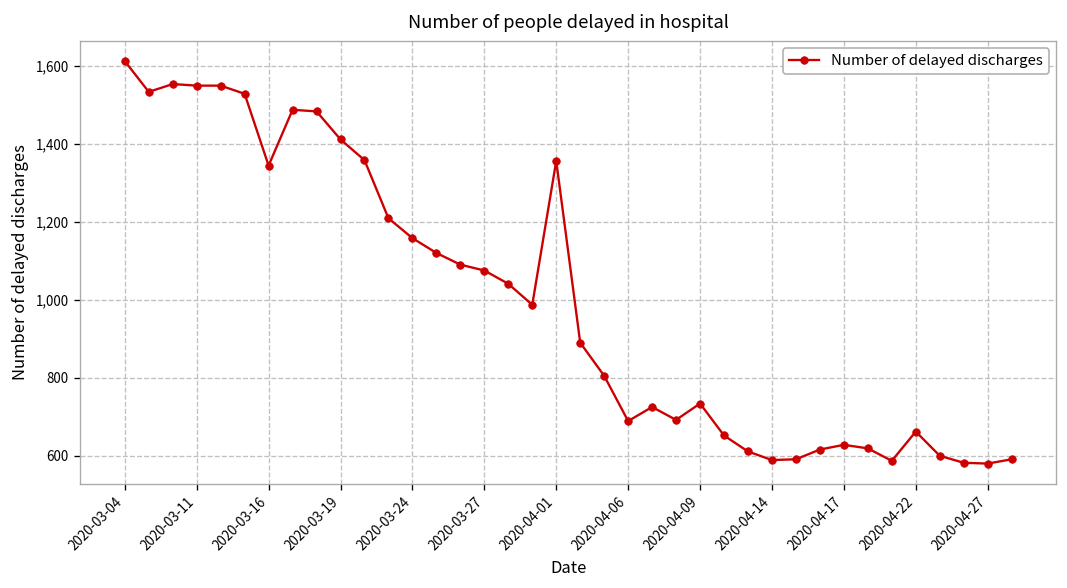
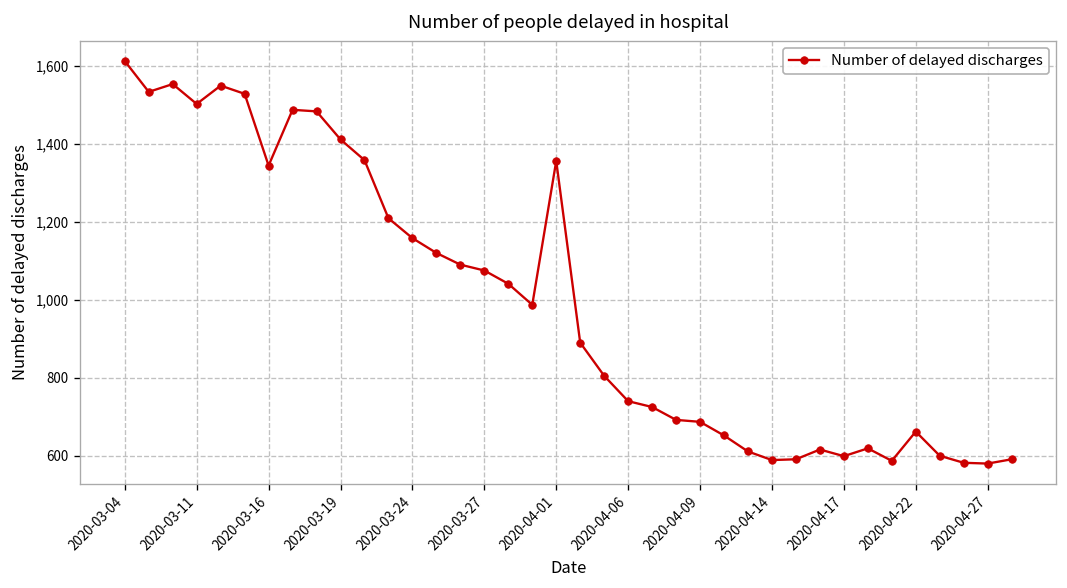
2020-03-11: 1,550 -> 1,500
2020-04-06: 690 -> 740
2020-04-09: 730 -> 690
2020-04-17: 630 -> 600
